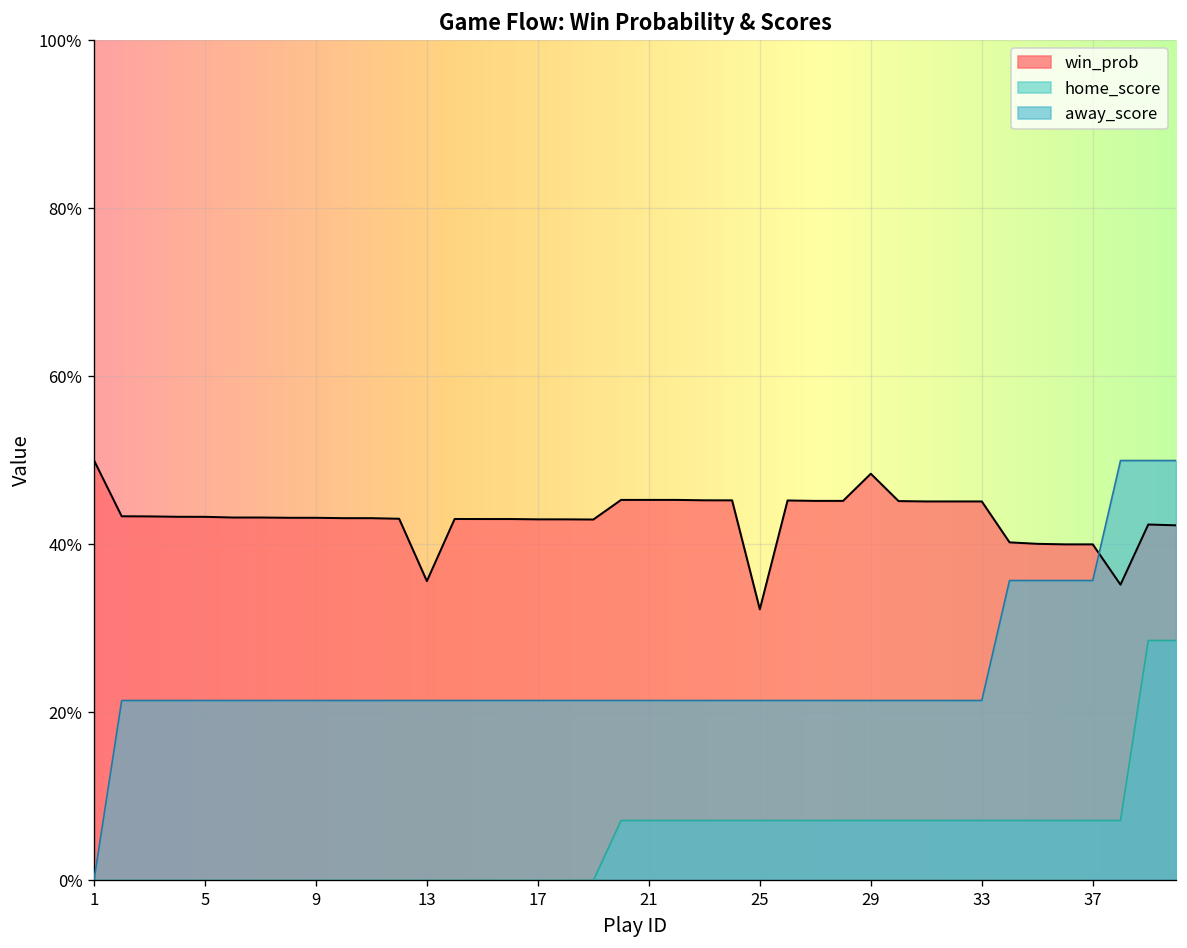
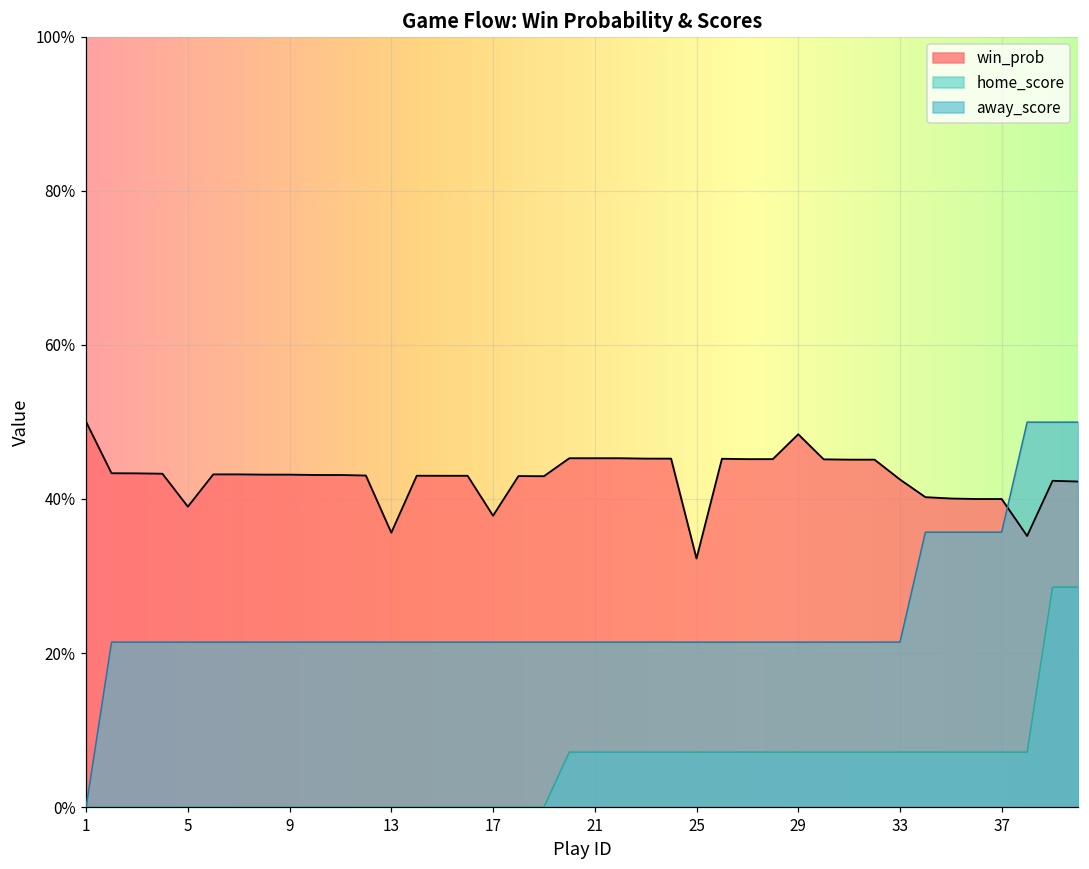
win_prob, 5: 43% -> 39%
win_prob, 17: 43% -> 38%
win_prob, 33: 45% -> 43%
